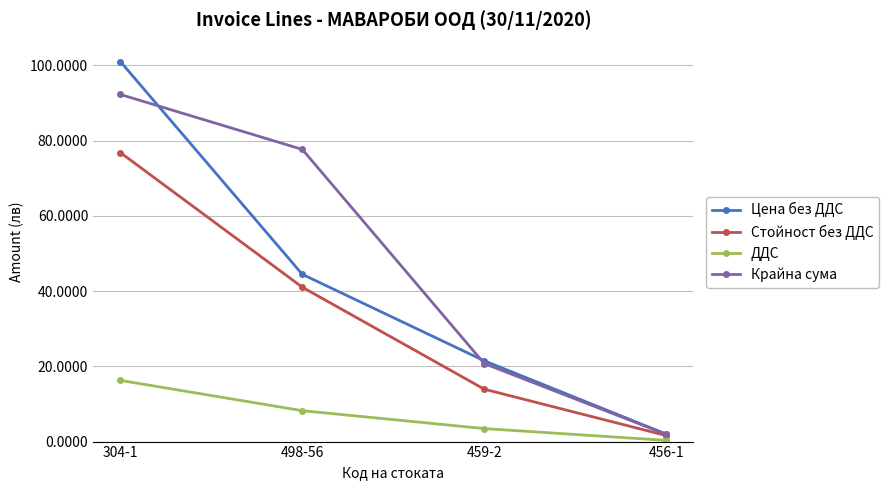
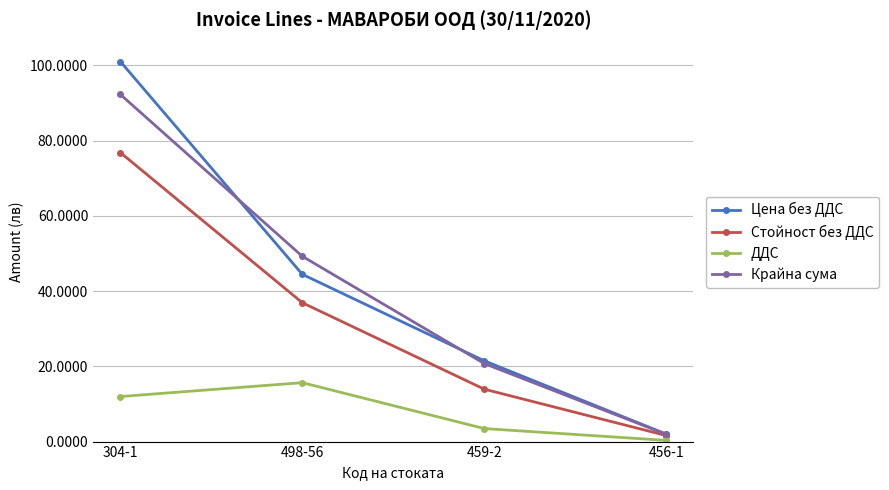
ДДС, 304-1: 16 -> 12
Стойност без ДДС, 498-56: 41 -> 37
ДДС, 498-56: 8 -> 16
Крайна сума, 498-56: 78 -> 49
